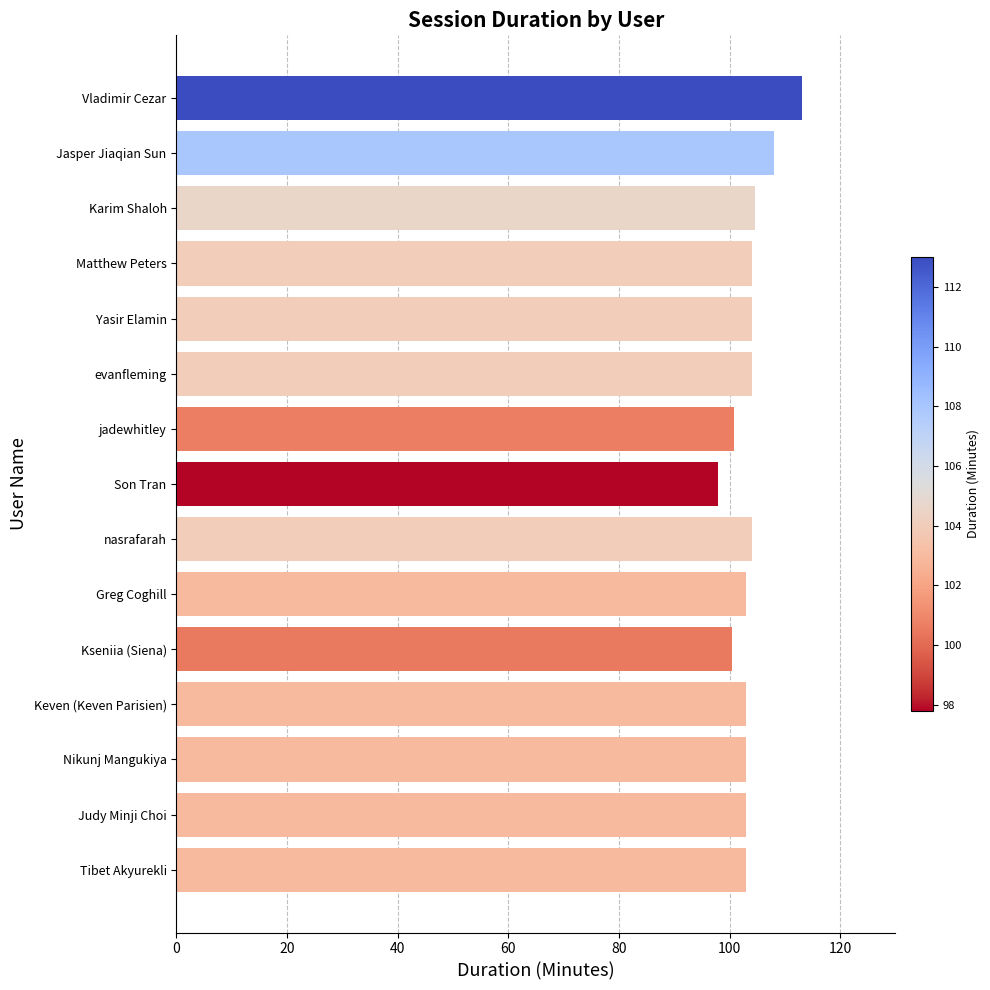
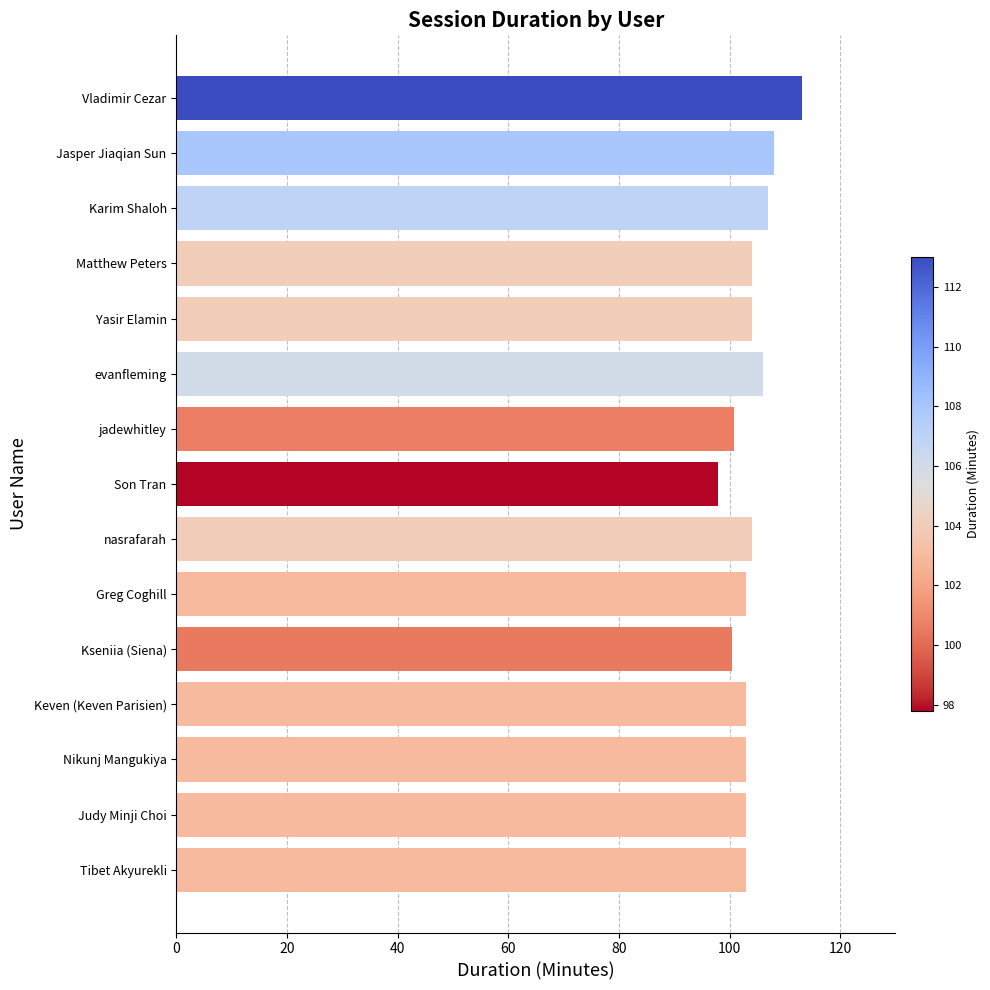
Karim Shaloh: 105 -> 107
evanfleming: 104 -> 106
